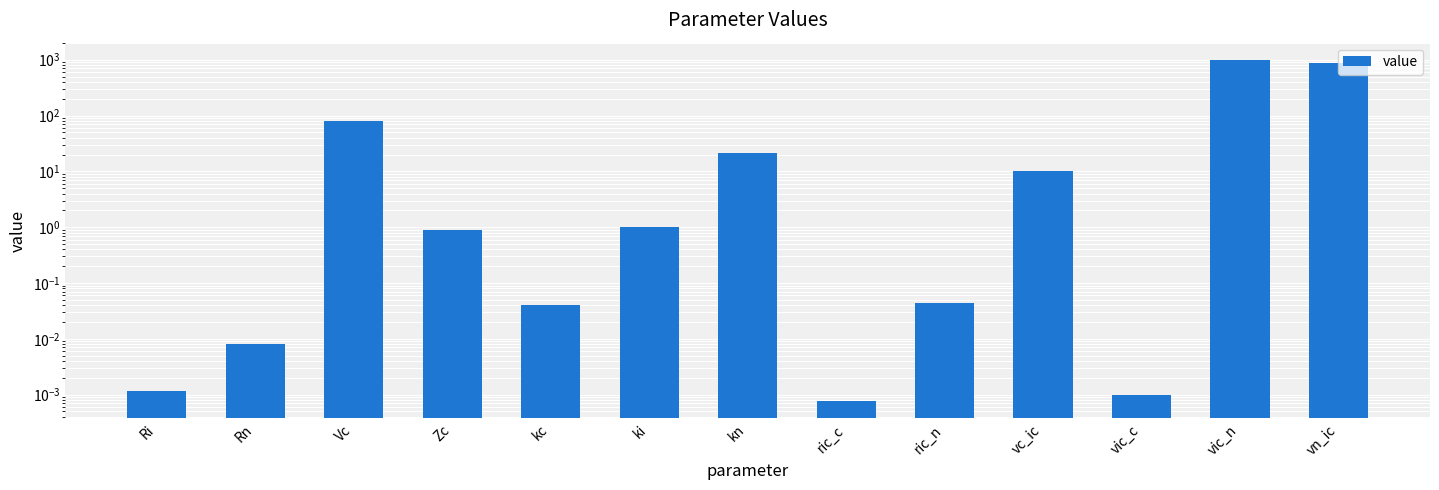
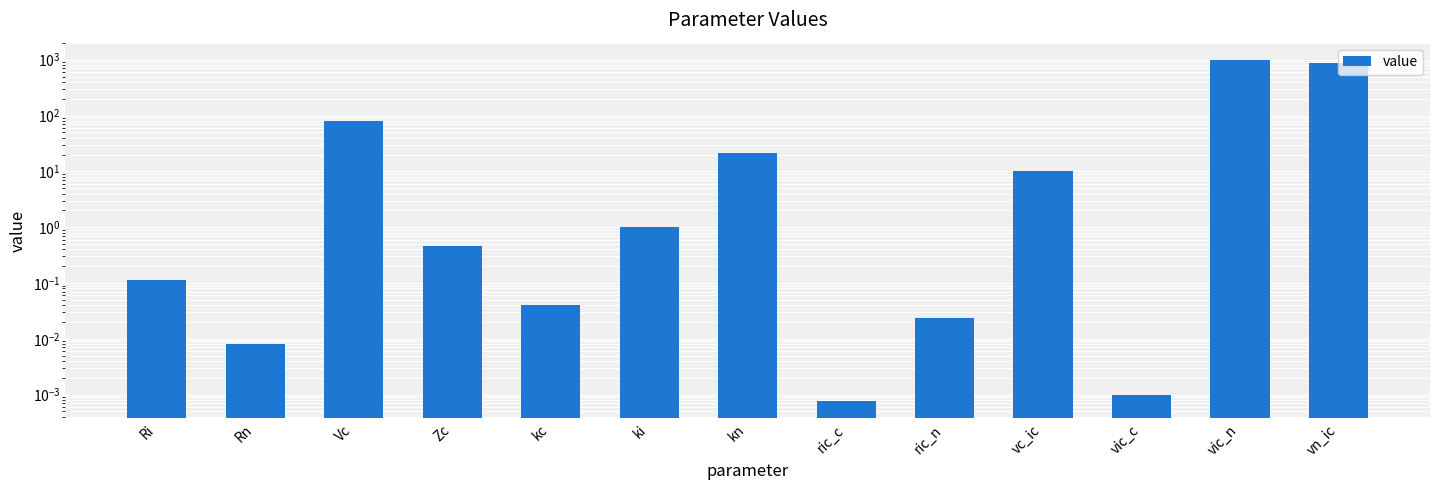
Ri: 0.0012 -> 0.11
Zc: 0.9 -> 0.5
ric_n: 0.04 -> 0.024
